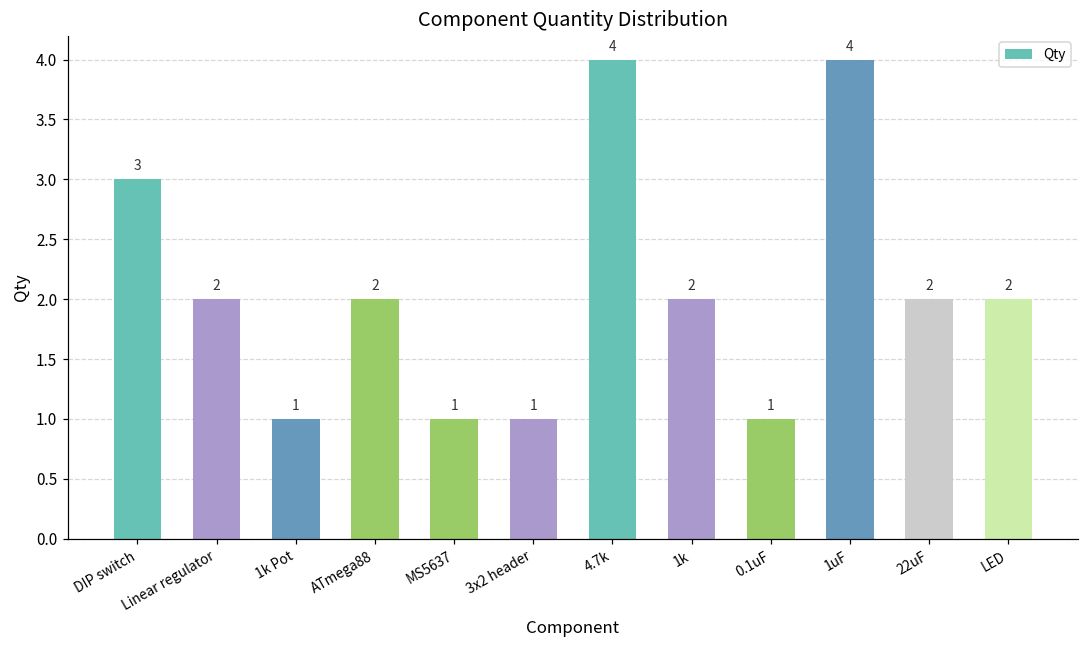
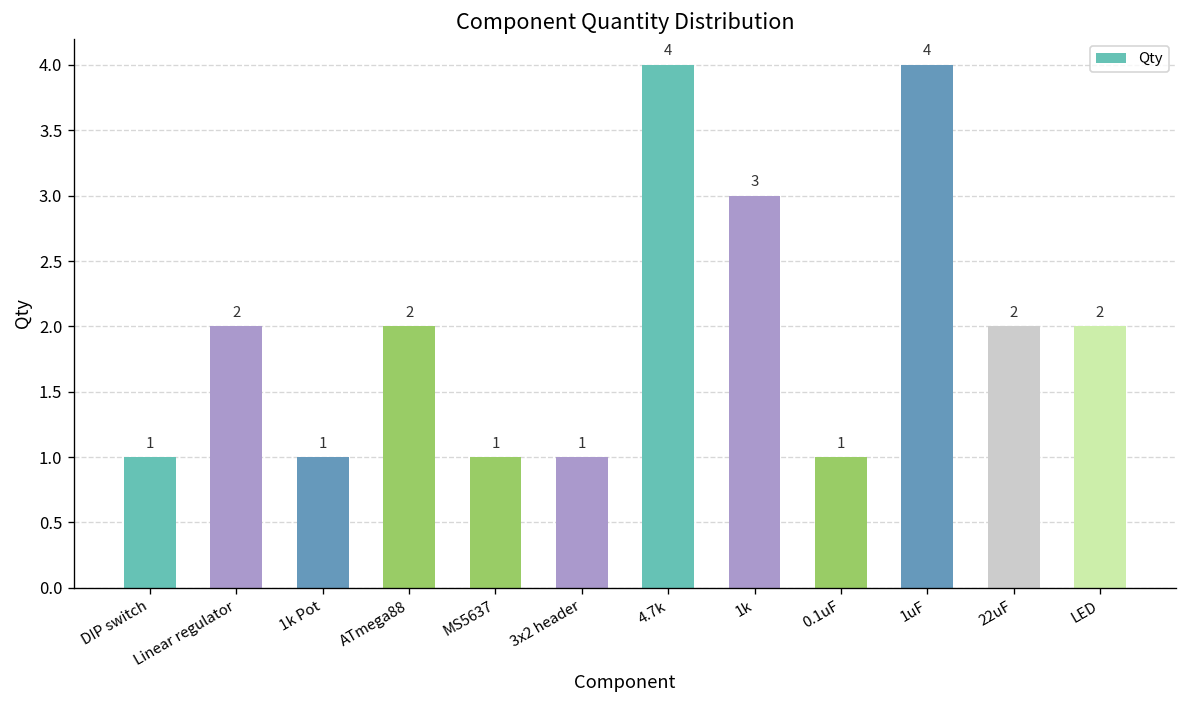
DIP switch: 3 -> 1
1k: 2 -> 3
